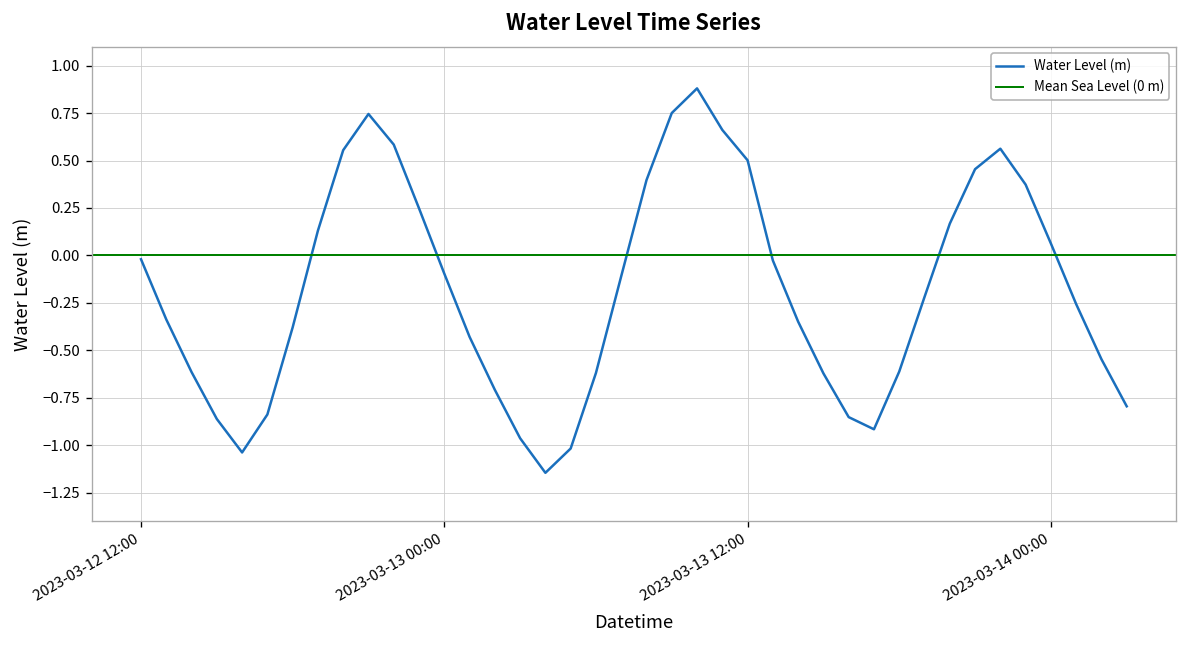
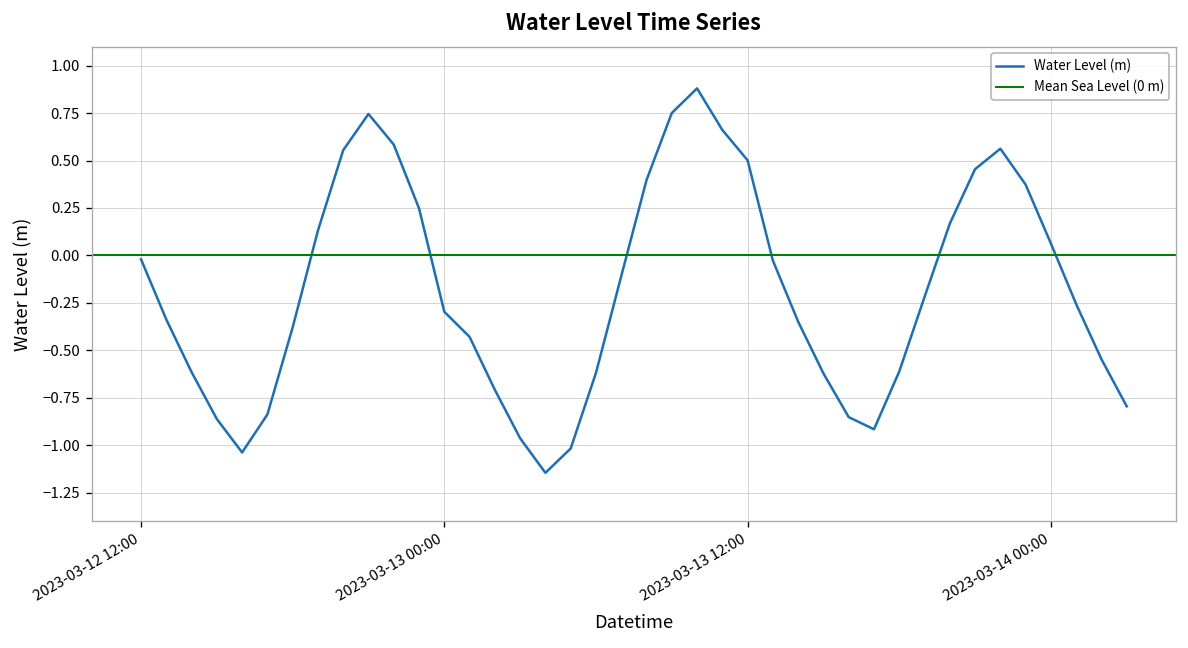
2023-03-13 00:00: -0.10 -> -0.30
